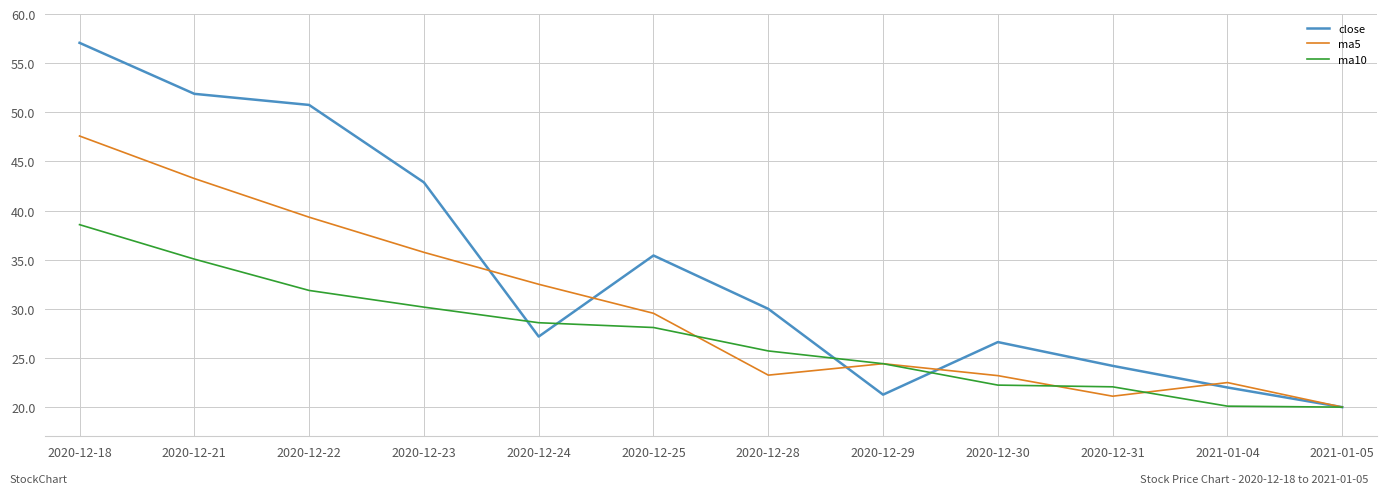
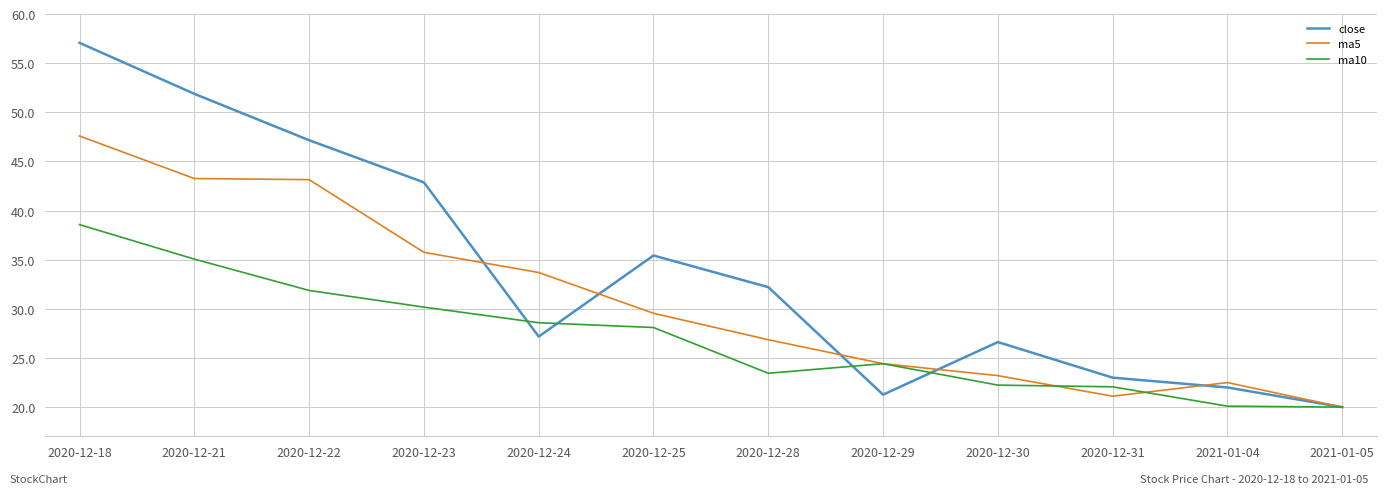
close, 2020-12-22: 51 -> 47
ma5, 2020-12-22: 39 -> 43
ma5, 2020-12-24: 33 -> 34
close, 2020-12-28: 30 -> 32
ma5, 2020-12-28: 23 -> 27
ma10, 2020-12-28: 26 -> 23
close, 2020-12-31: 24 -> 23
